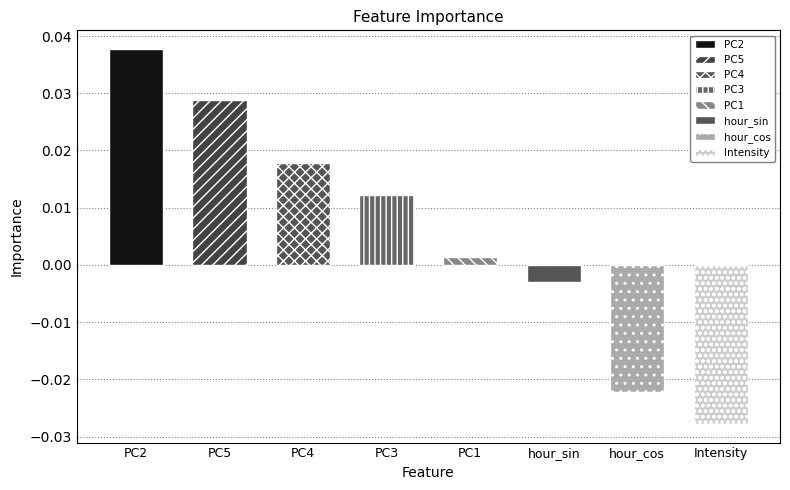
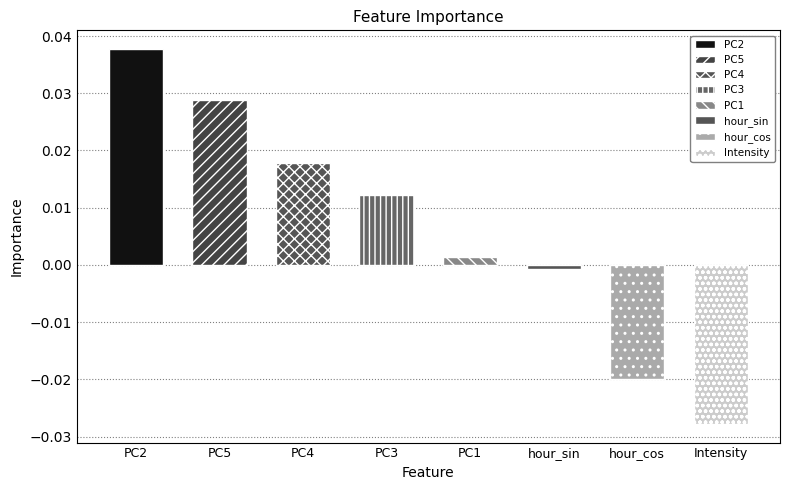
hour_sin: -0.003 -> -0.001
hour_cos: -0.022 -> -0.020
